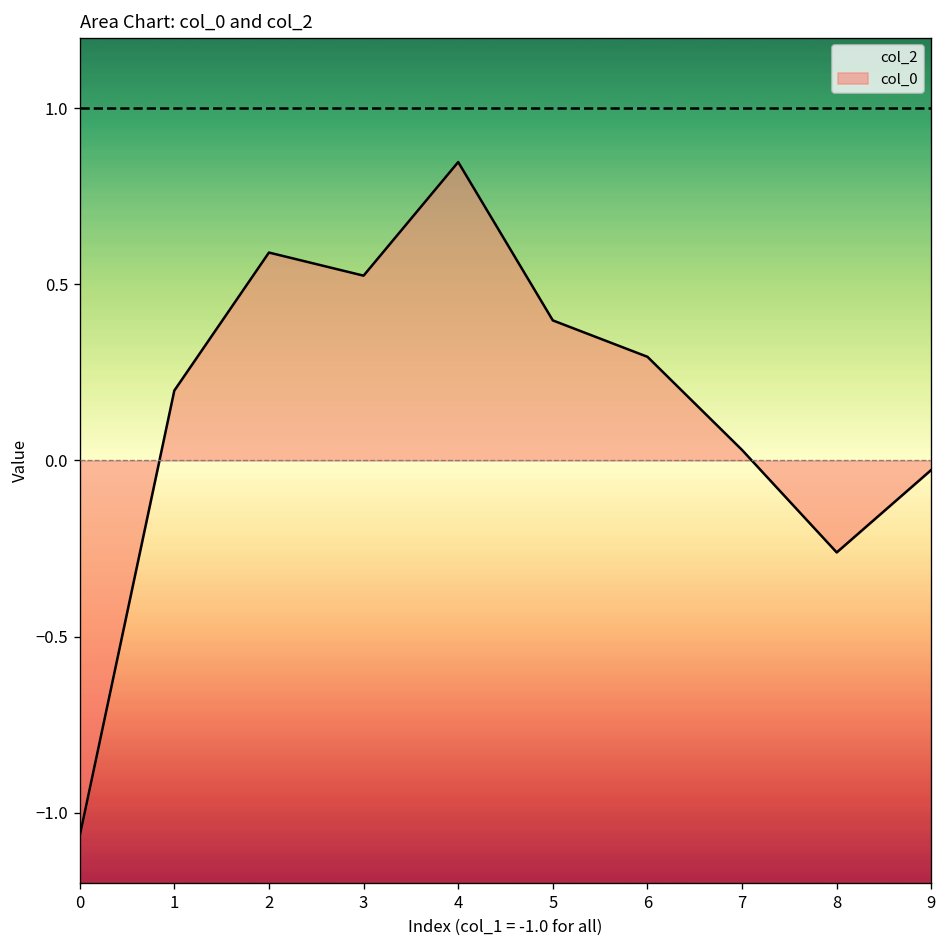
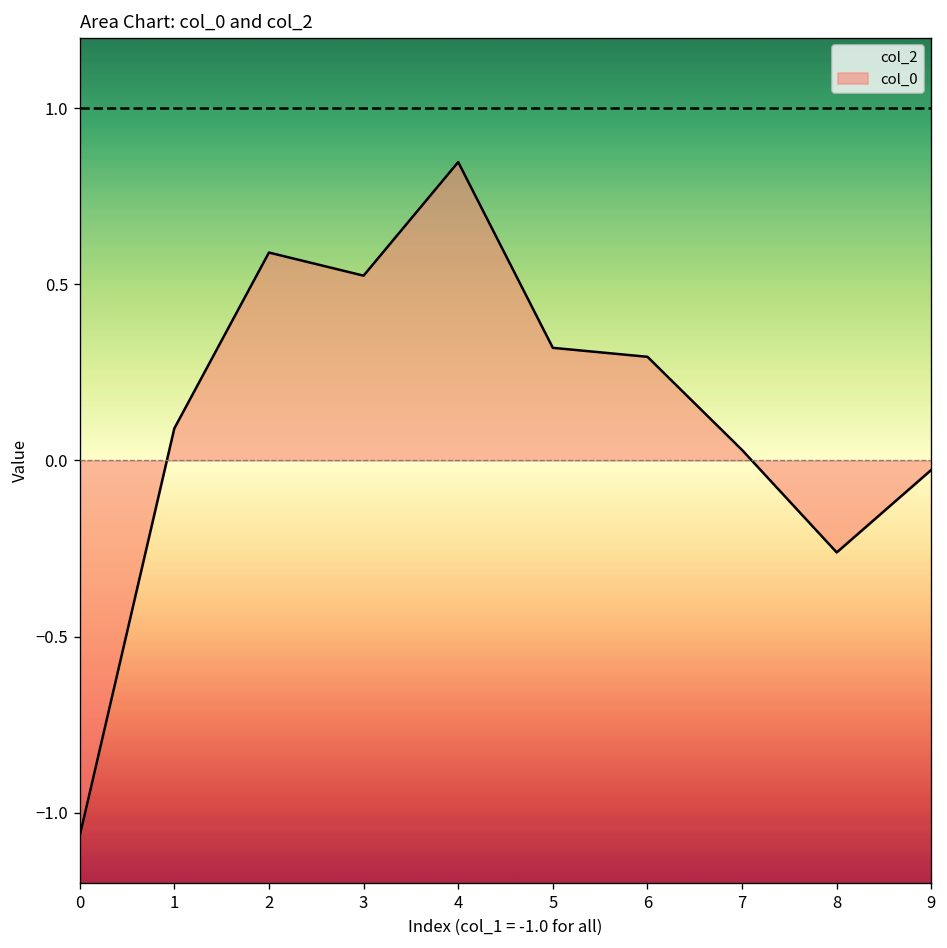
col_0, 1: 0.20 -> 0.09
col_0, 5: 0.40 -> 0.32
